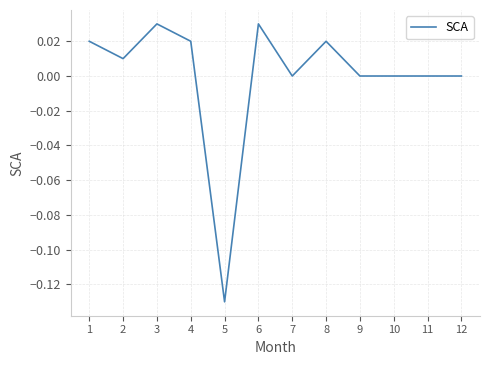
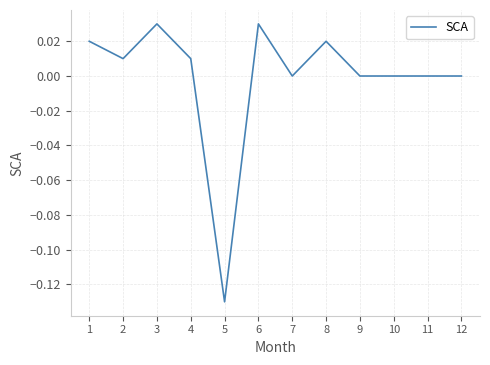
4: 0.02 -> 0.01
